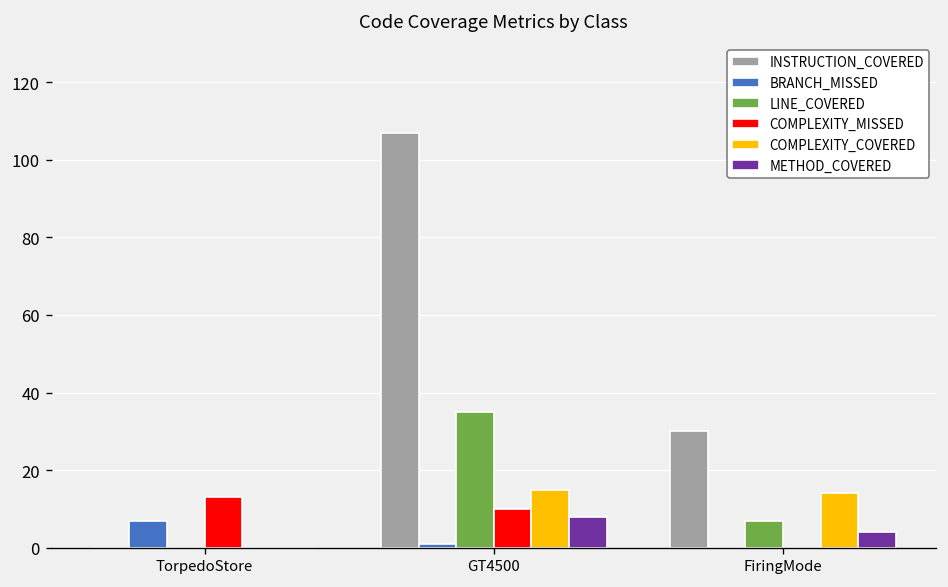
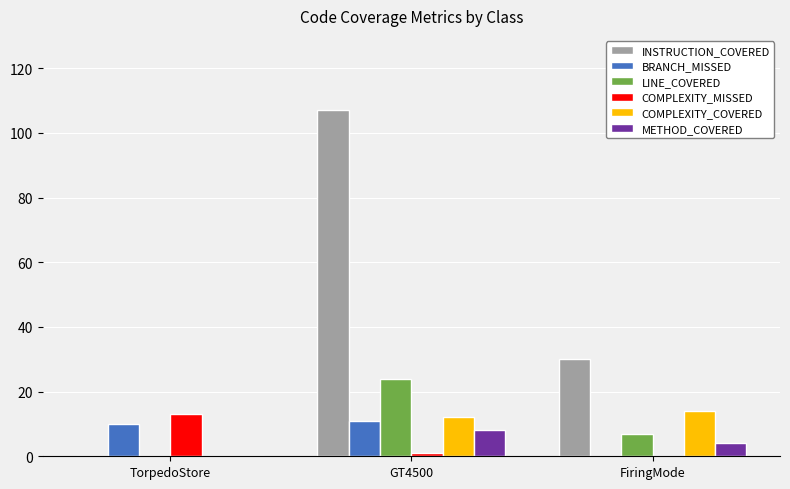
BRANCH_MISSED, TorpedoStore: 7 -> 10
BRANCH_MISSED, GT4500: 1 -> 11
LINE_COVERED, GT4500: 35 -> 24
COMPLEXITY_MISSED, GT4500: 10 -> 1
COMPLEXITY_COVERED, GT4500: 15 -> 12
